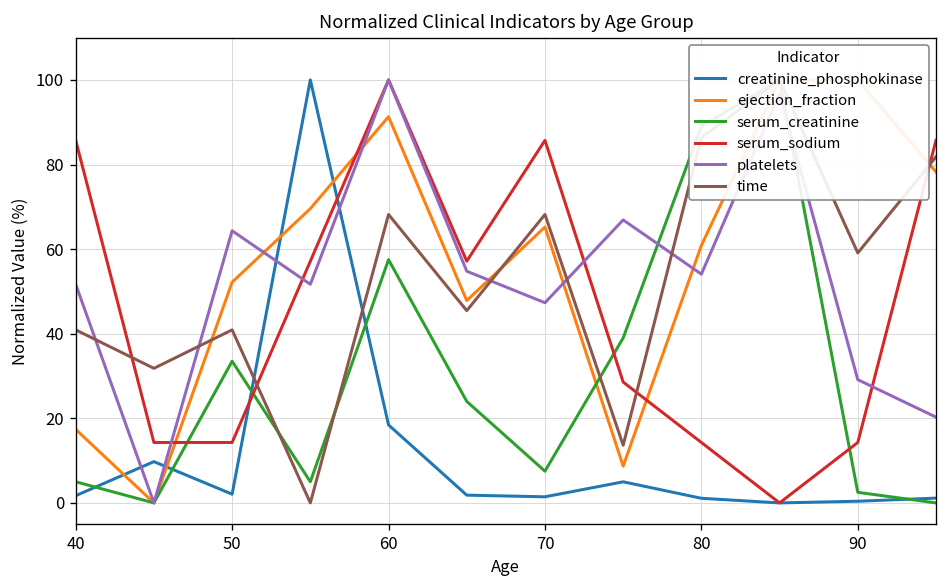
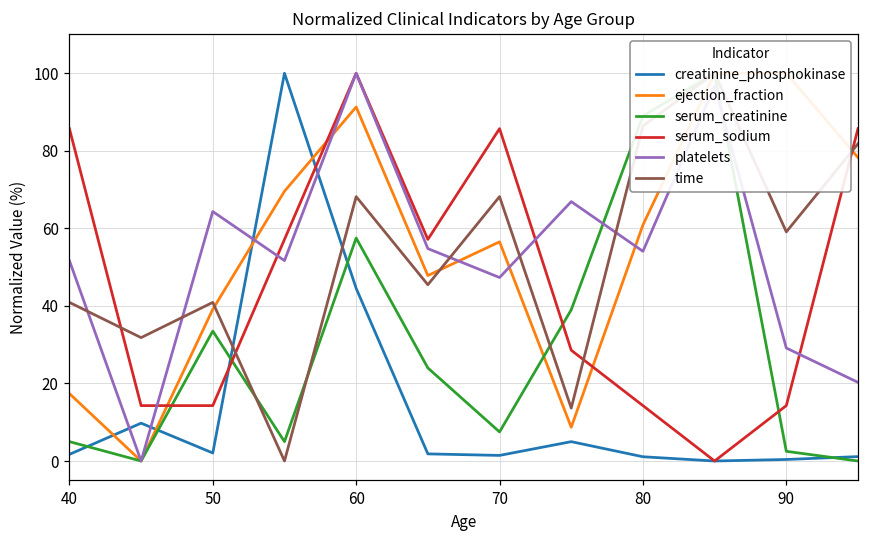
ejection_fraction, 50: 52 -> 39
creatinine_phosphokinase, 60: 18 -> 45
ejection_fraction, 70: 65 -> 57
